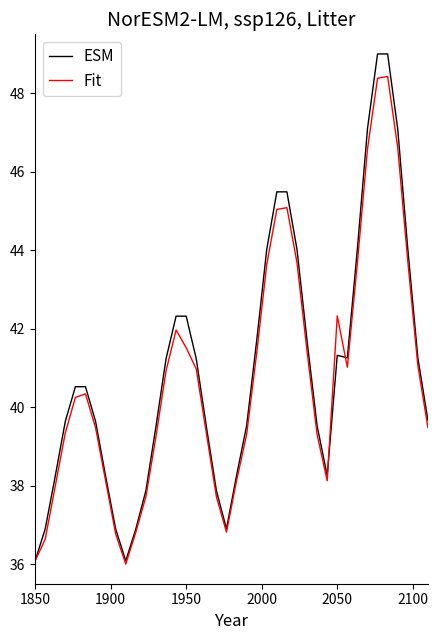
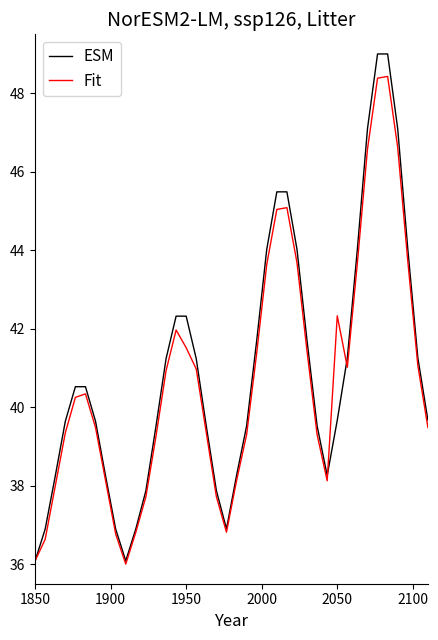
ESM, 2050: 41.3 -> 39.7
